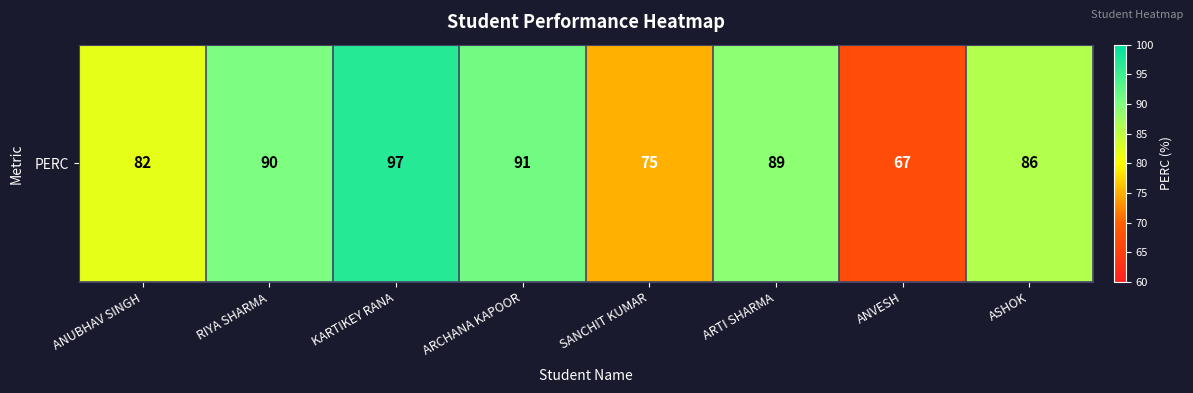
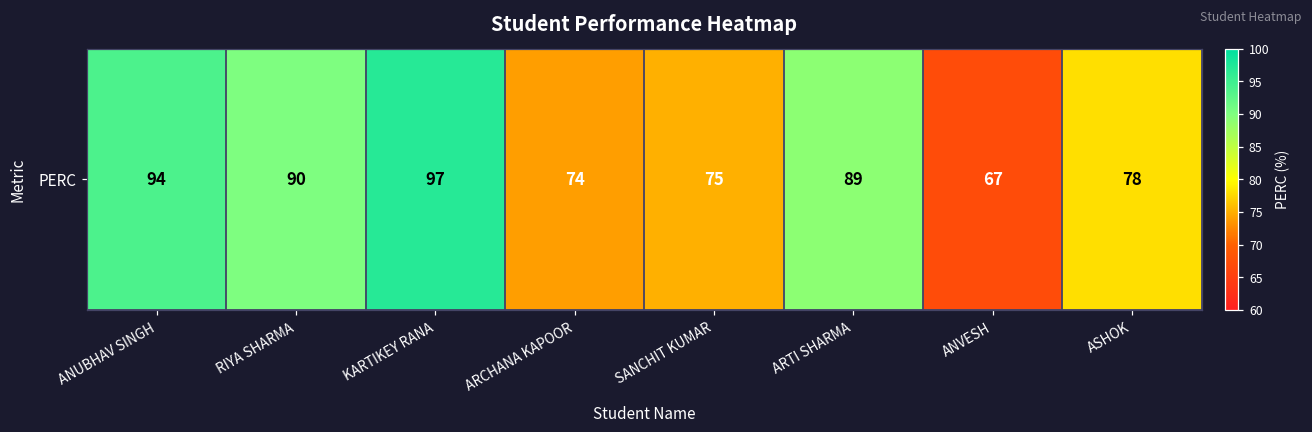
PERC, ANUBHAV SINGH: 82 -> 94
PERC, ARCHANA KAPOOR: 91 -> 74
PERC, ASHOK: 86 -> 78
